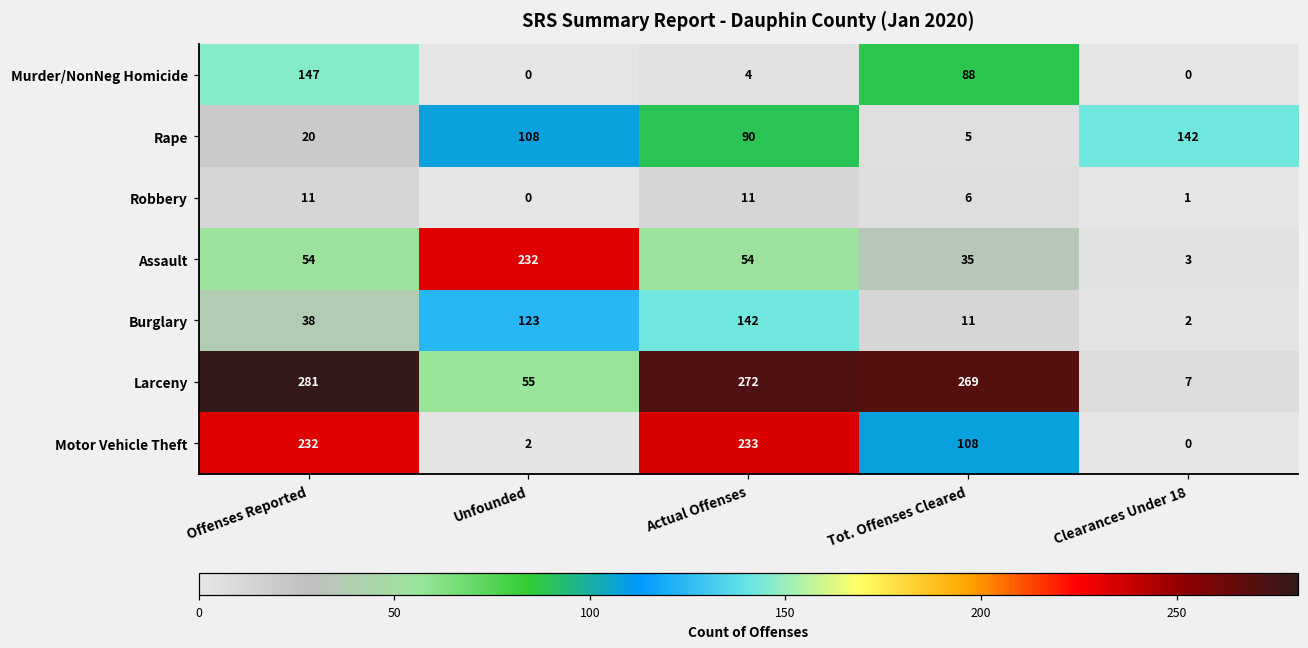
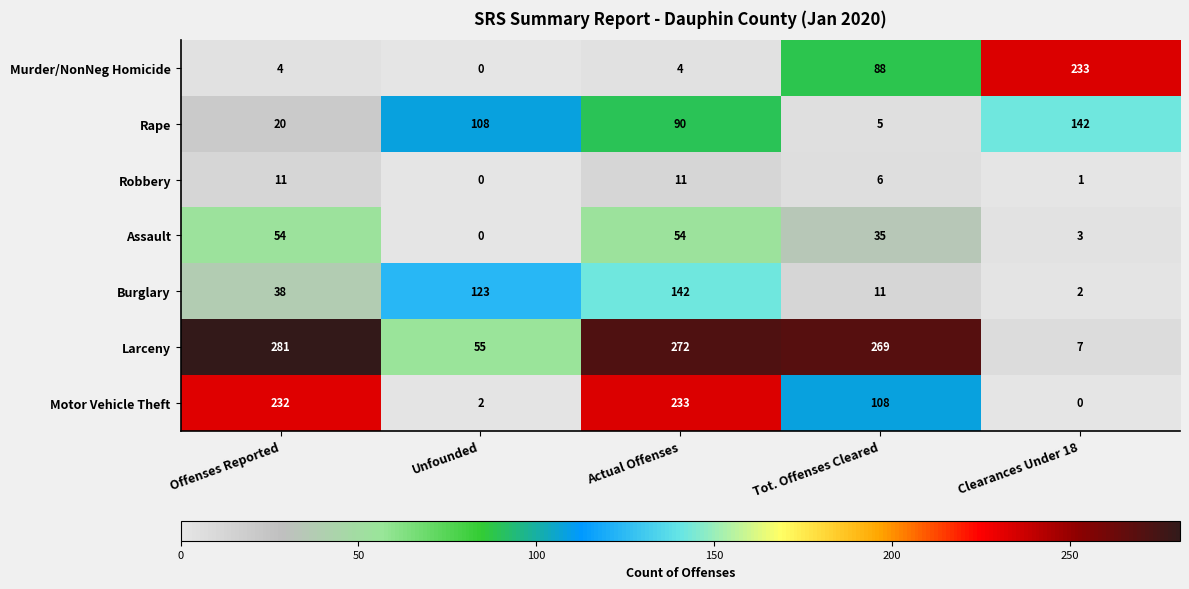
Murder/NonNeg Homicide, Offenses Reported: 147 -> 4
Murder/NonNeg Homicide, Clearances Under 18: 0 -> 233
Assault, Unfounded: 232 -> 0
